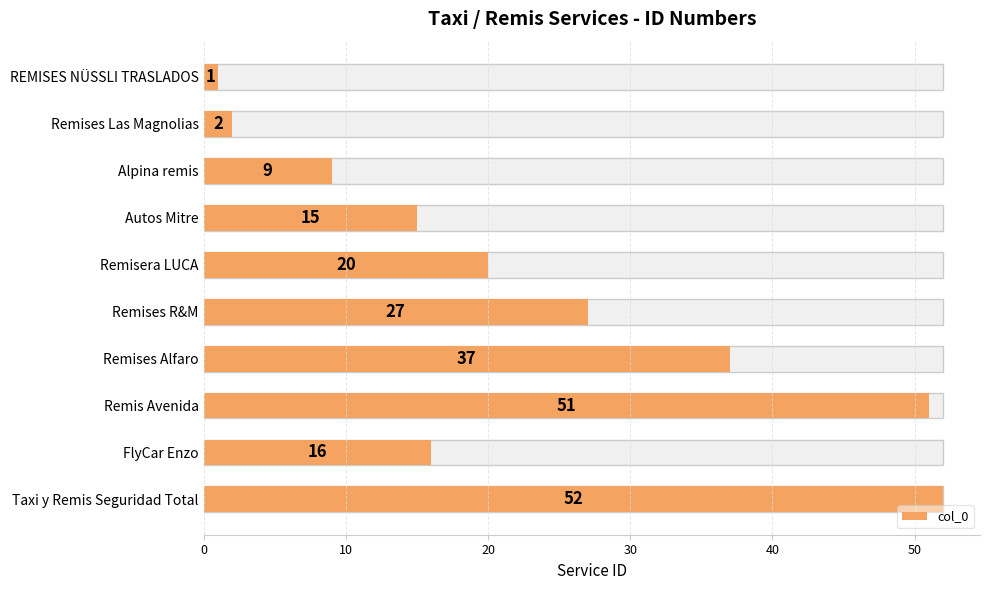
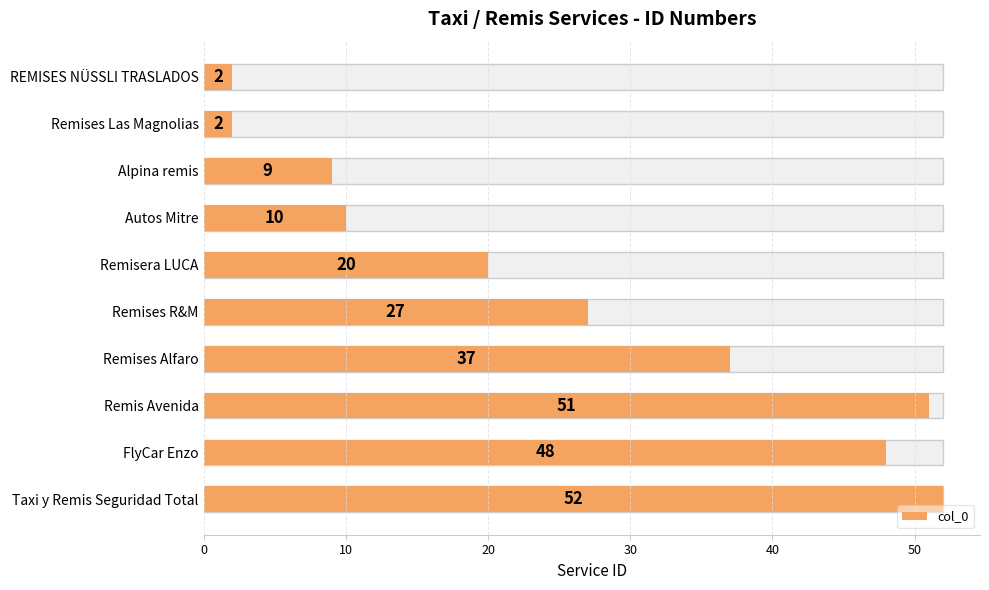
col_0, REMISES NÜSSLI TRASLADOS: 1 -> 2
col_0, Autos Mitre: 15 -> 10
col_0, FlyCar Enzo: 16 -> 48
